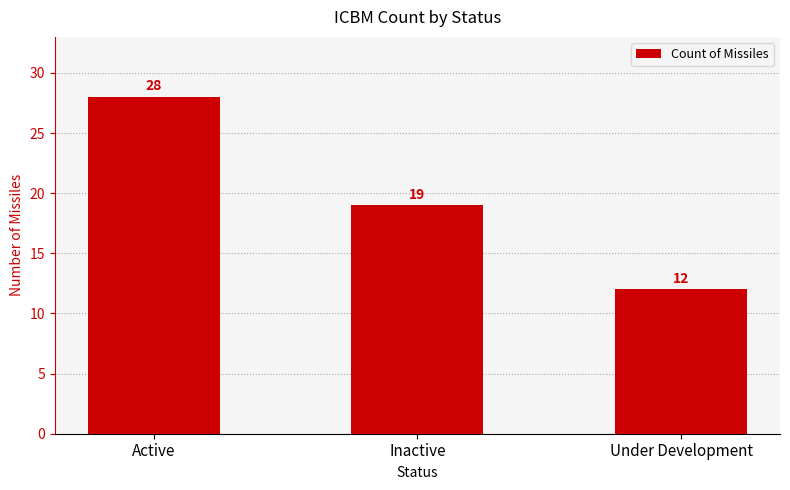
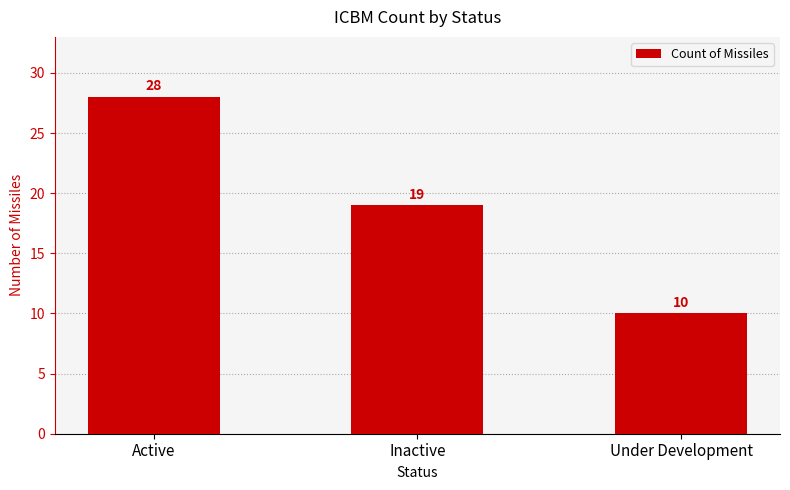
Under Development: 12 -> 10
